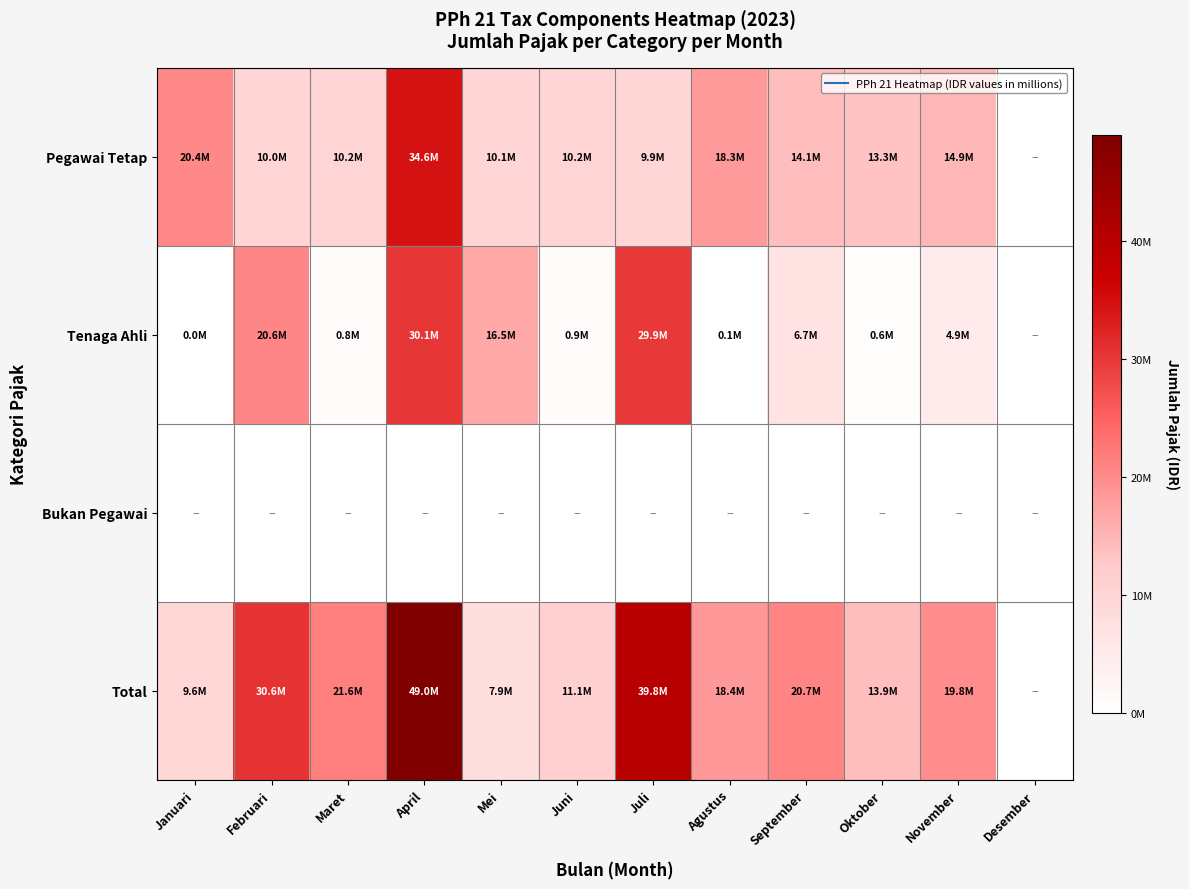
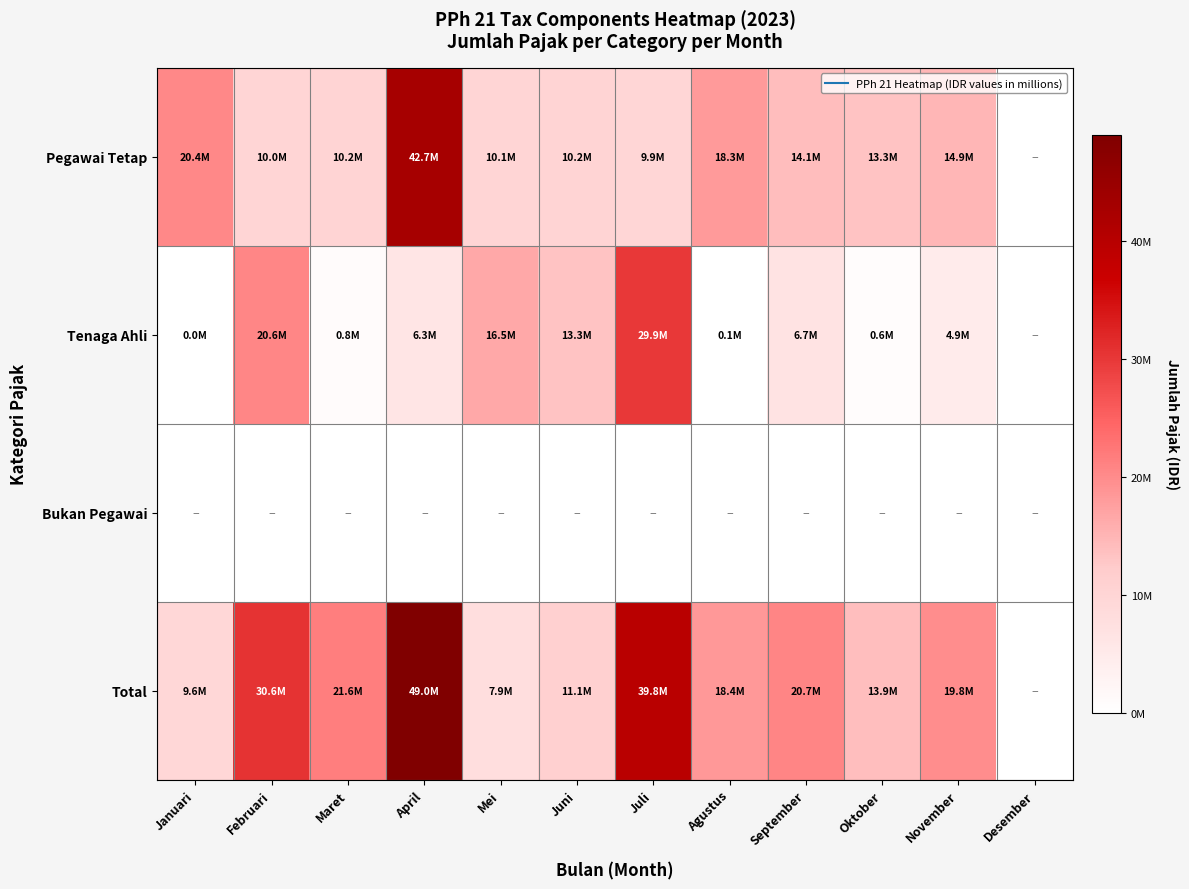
Pegawai Tetap, April: 34.6M -> 42.7M
Tenaga Ahli, April: 30.1M -> 6.3M
Tenaga Ahli, Juni: 0.9M -> 13.3M
